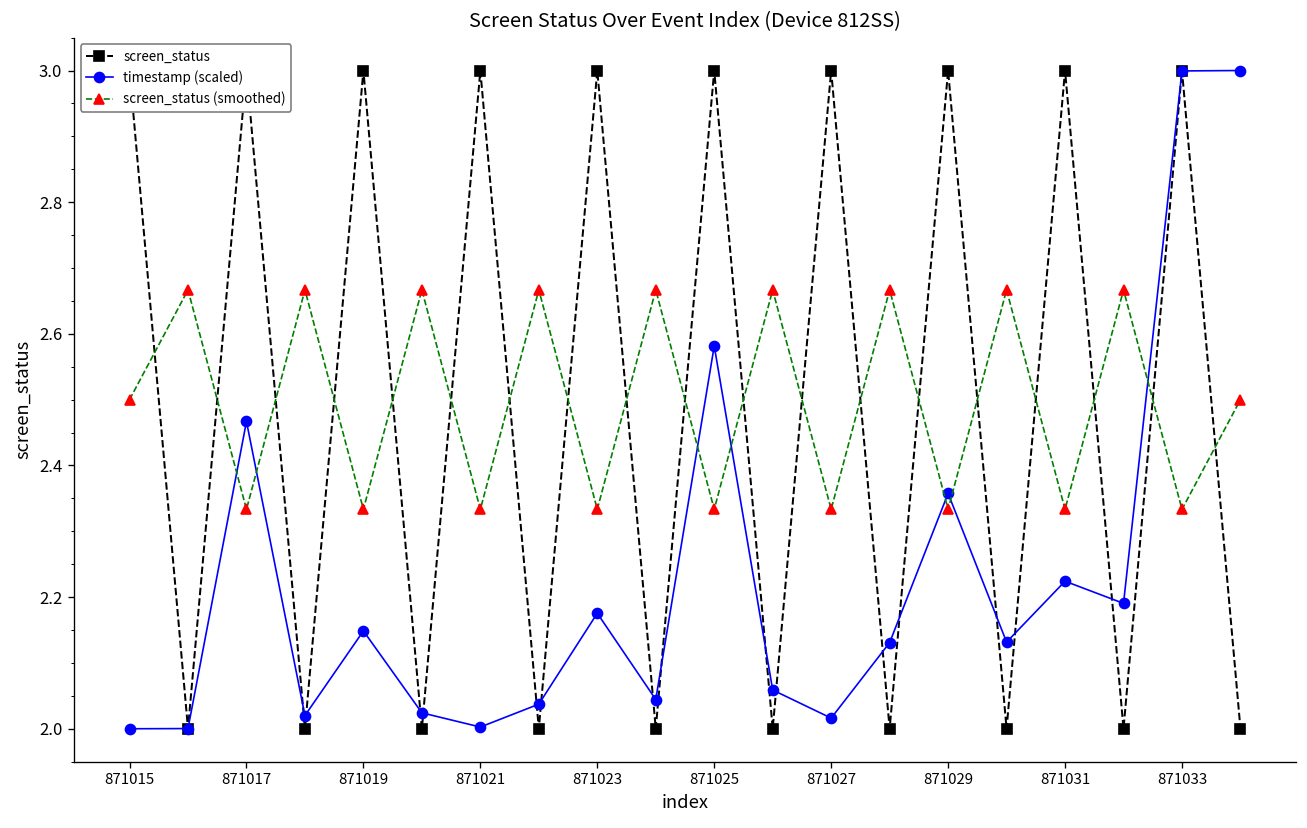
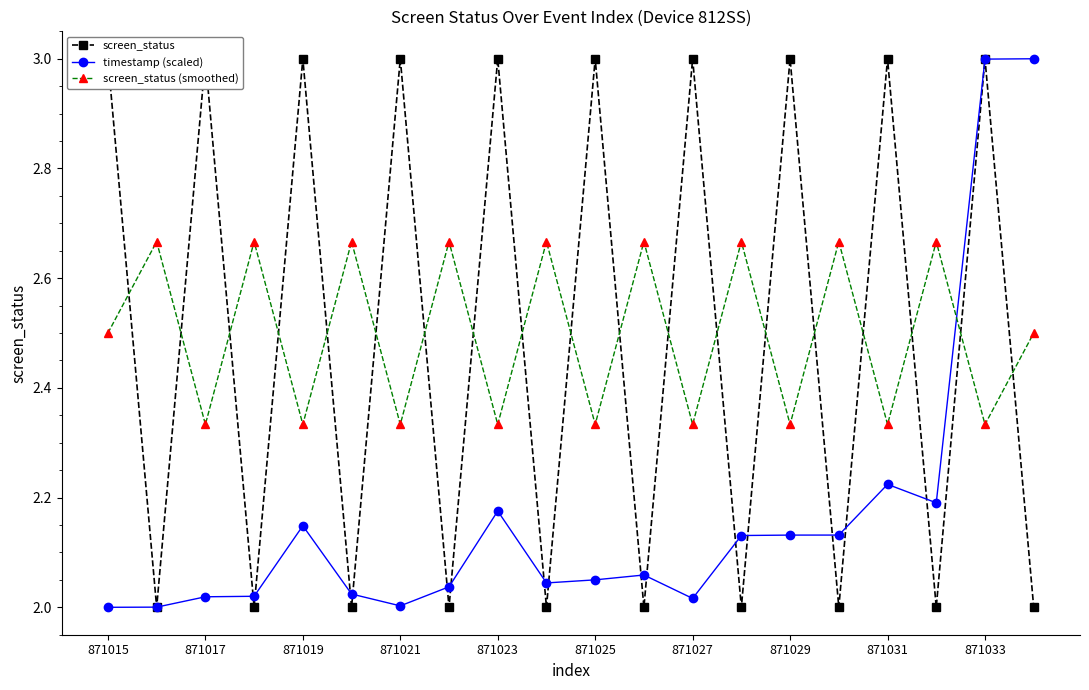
timestamp (scaled), 871017: 2.47 -> 2.02
timestamp (scaled), 871025: 2.58 -> 2.05
timestamp (scaled), 871029: 2.36 -> 2.13
